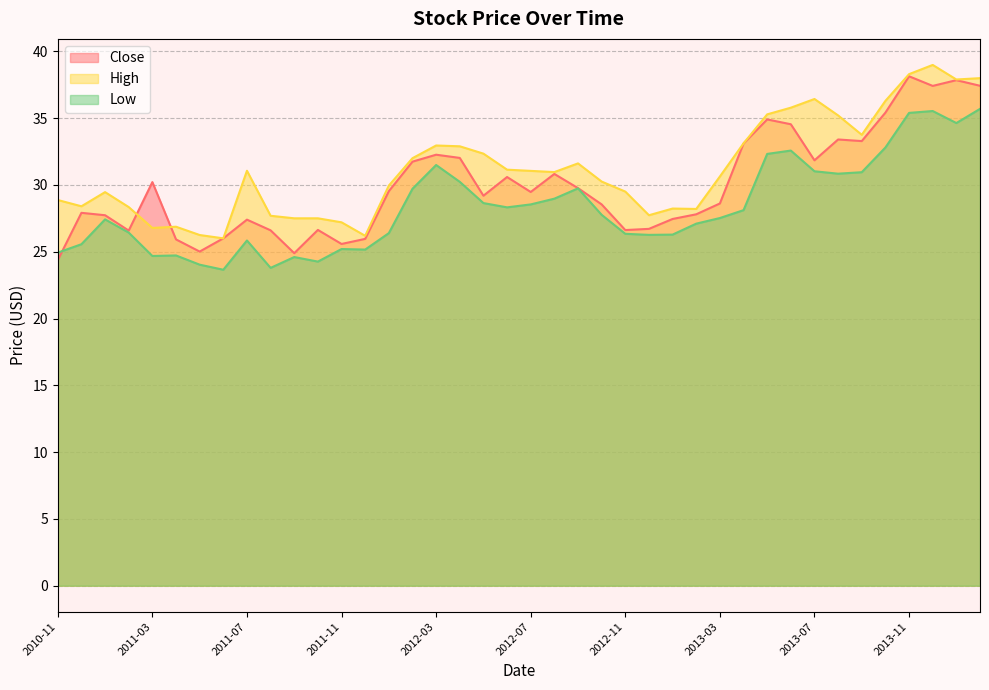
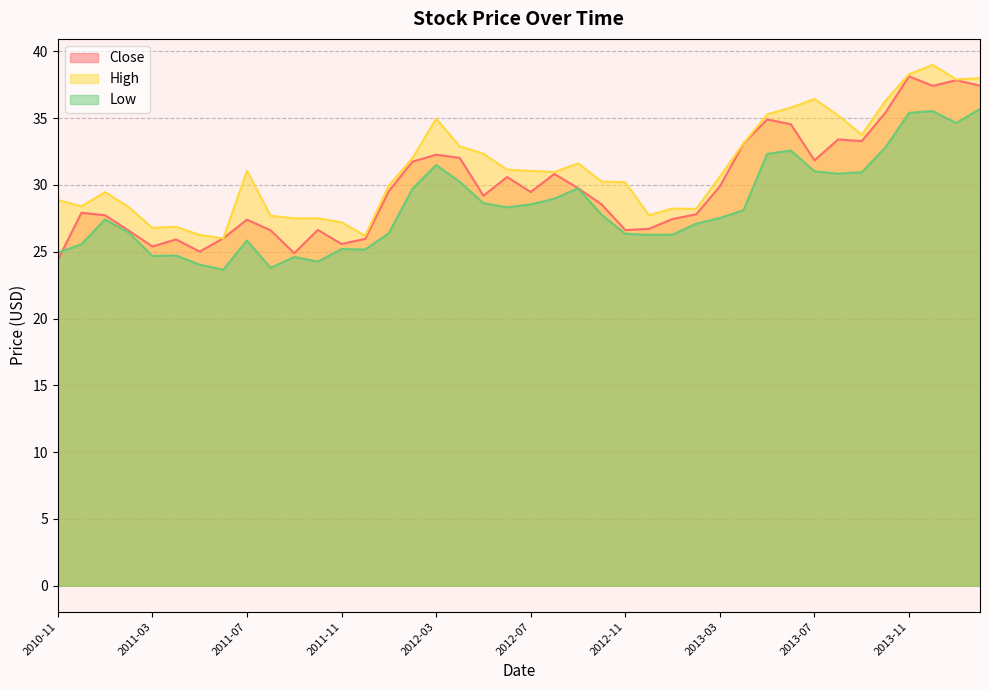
Close, 2011-03: 30.2 -> 25.4
High, 2012-03: 33.0 -> 35.0
High, 2012-11: 29.5 -> 30.2
Close, 2013-03: 28.6 -> 29.9
